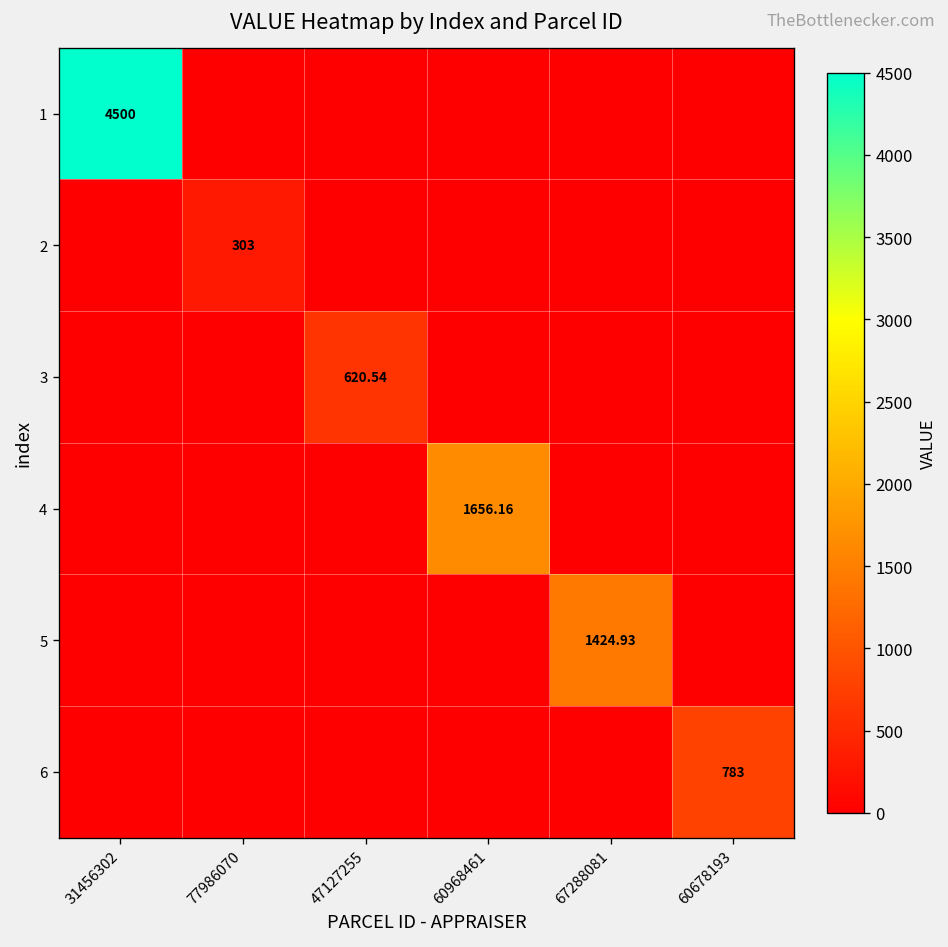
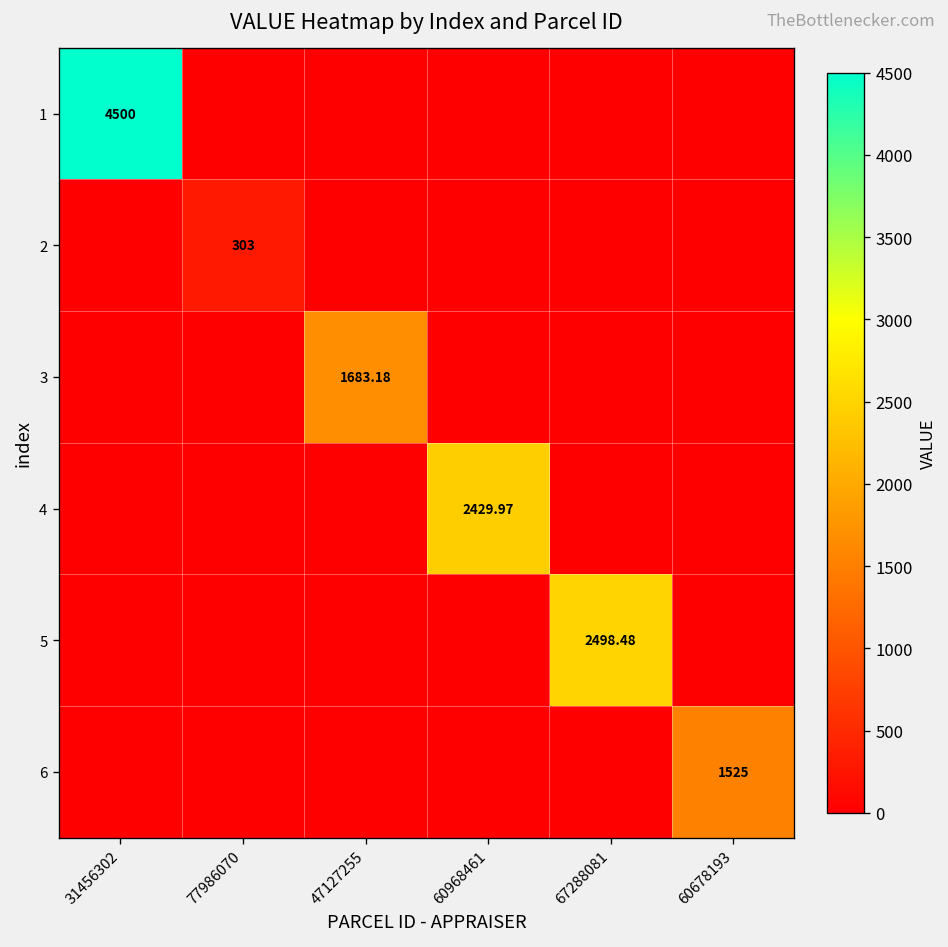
3, 47127255: 620.54 -> 1683.18
4, 60968461: 1656.16 -> 2429.97
5, 67288081: 1424.93 -> 2498.48
6, 60678193: 783 -> 1525
